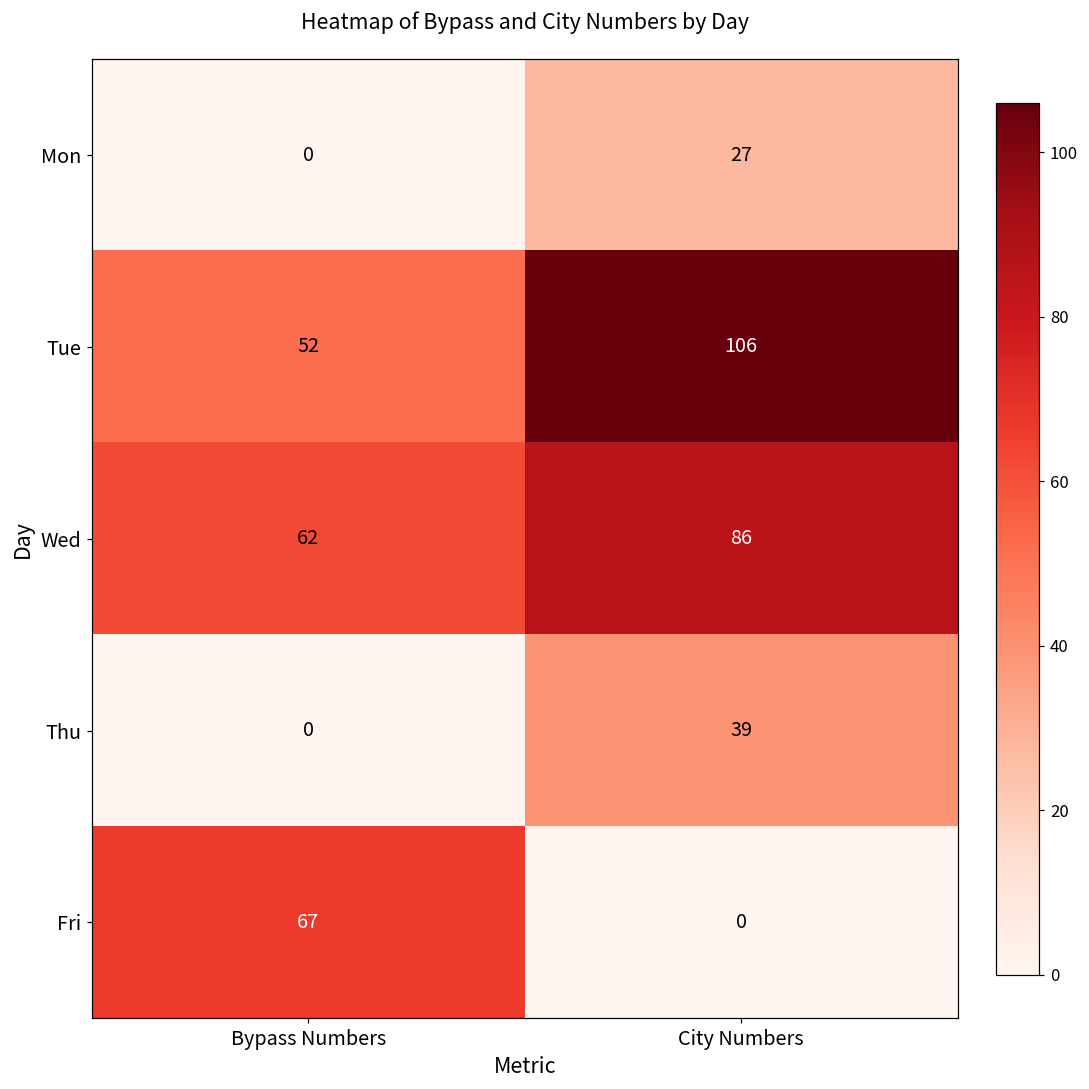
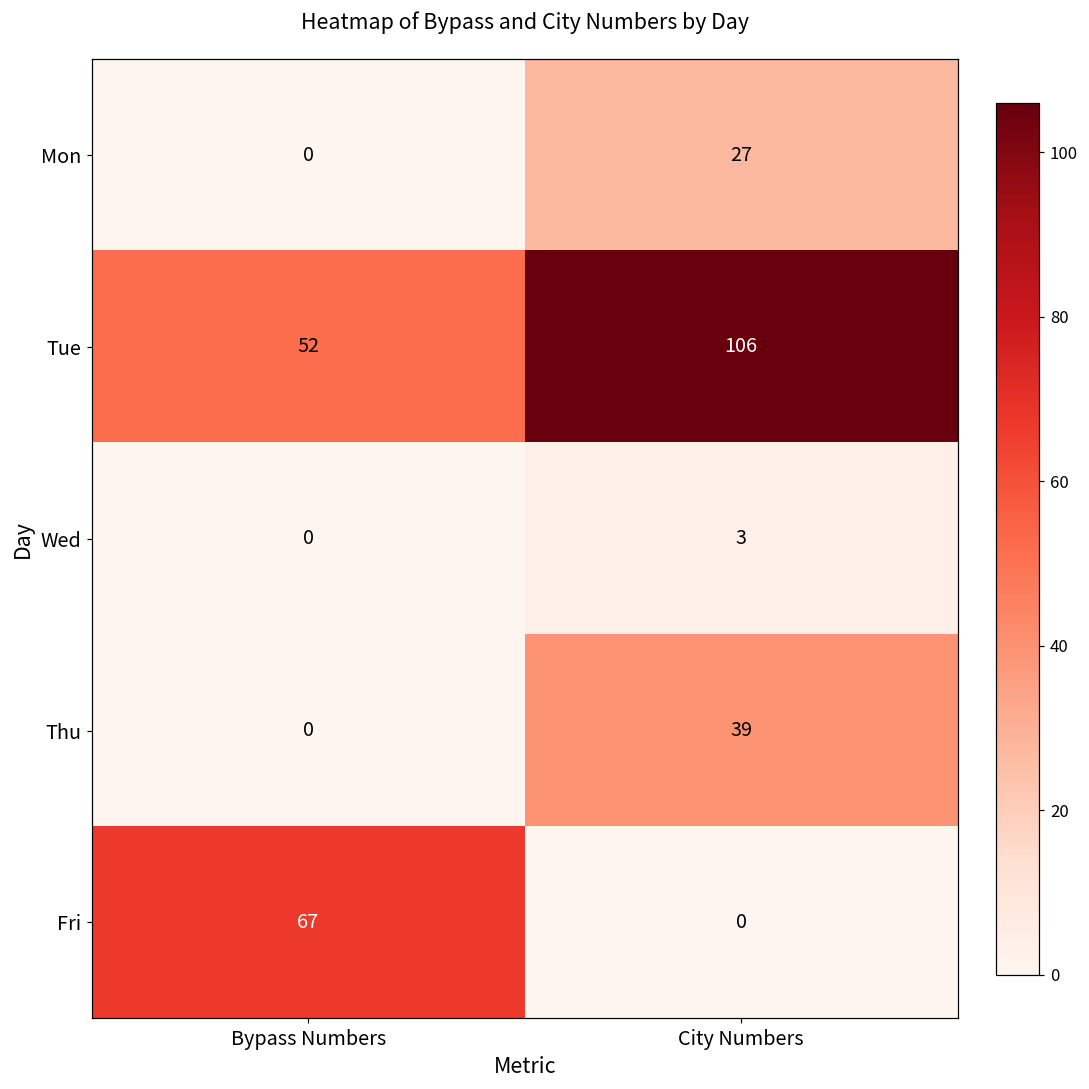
Wed, Bypass Numbers: 62 -> 0
Wed, City Numbers: 86 -> 3
